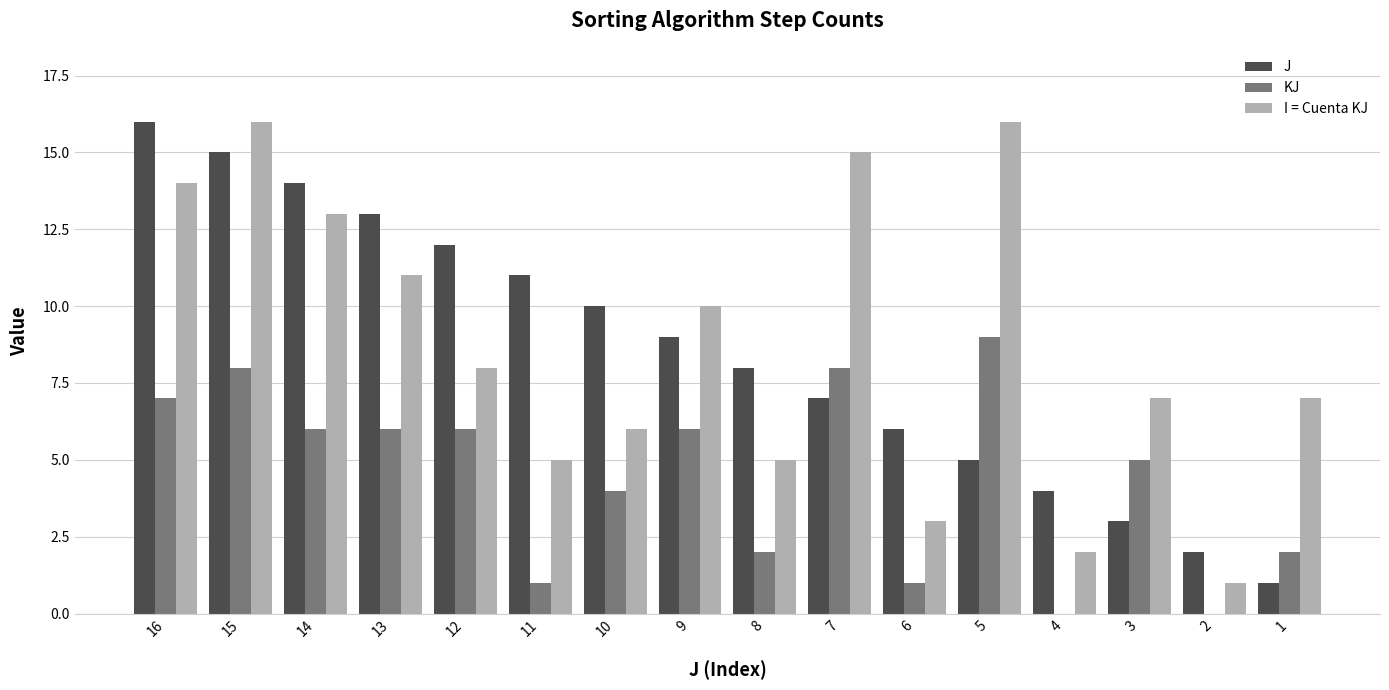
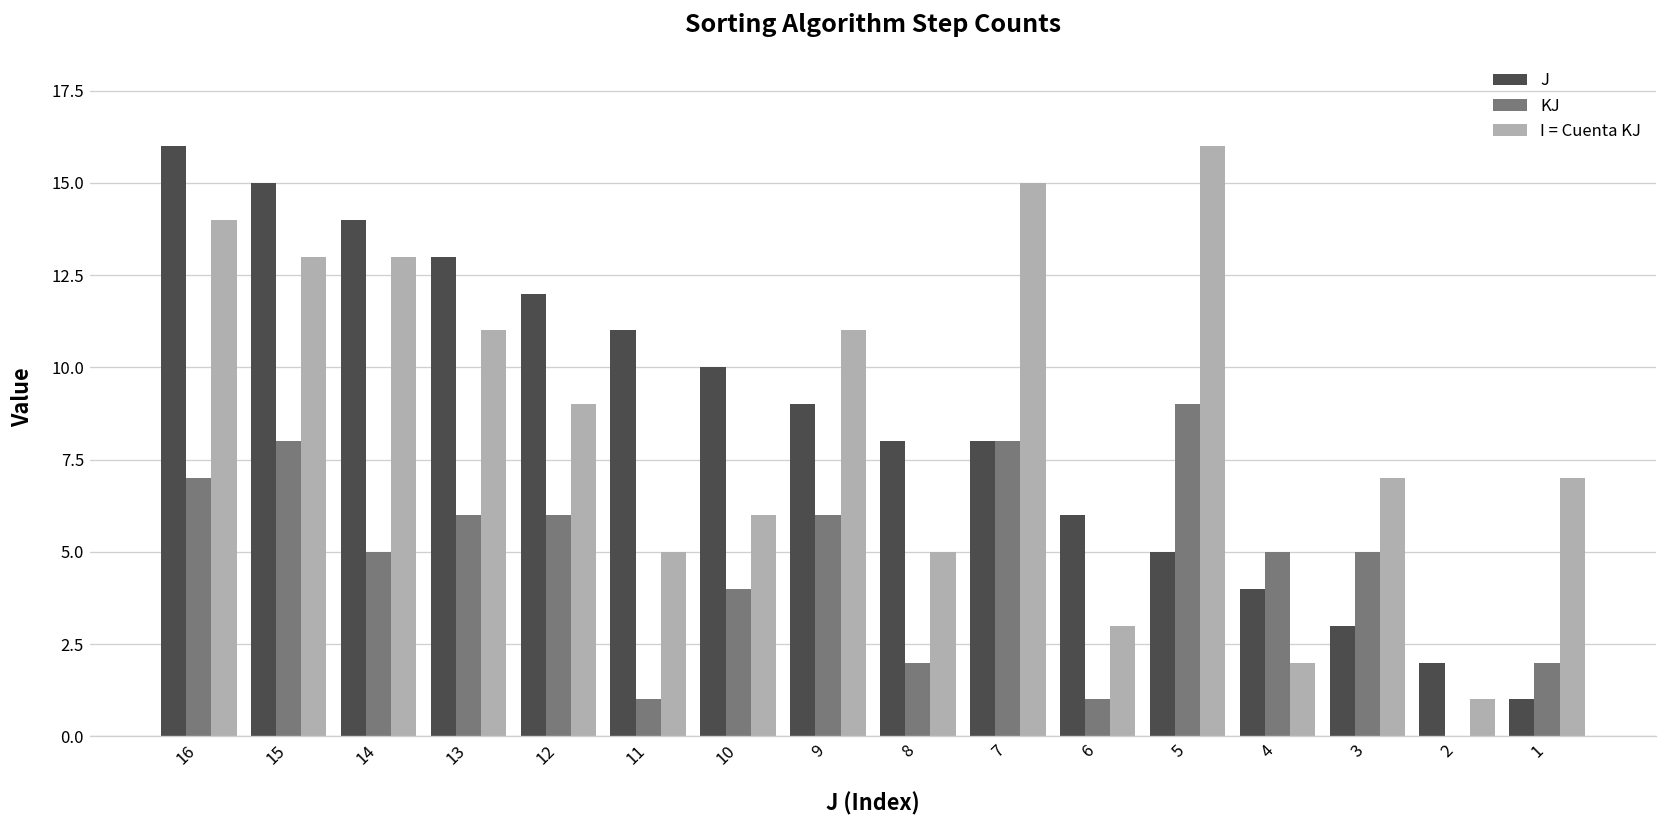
I = Cuenta KJ, 15: 16 -> 13
KJ, 14: 6 -> 5
I = Cuenta KJ, 12: 8 -> 9
I = Cuenta KJ, 9: 10 -> 11
J, 7: 7 -> 8
KJ, 4: 0 -> 5
